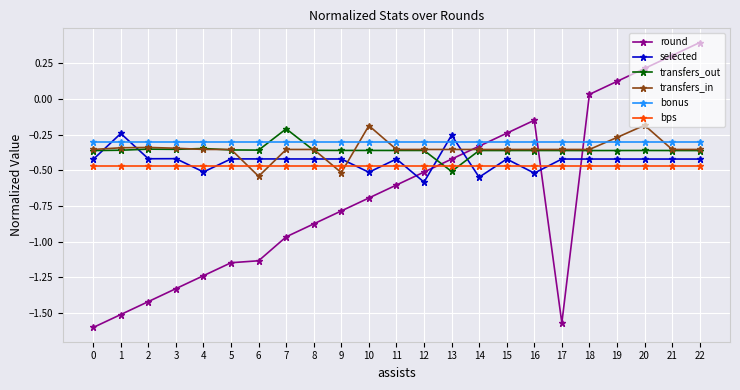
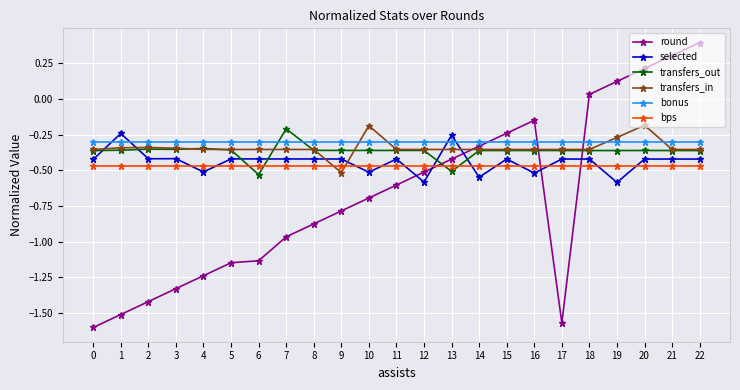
transfers_out, 6: -0.36 -> -0.53
transfers_in, 6: -0.54 -> -0.35
selected, 19: -0.42 -> -0.59
